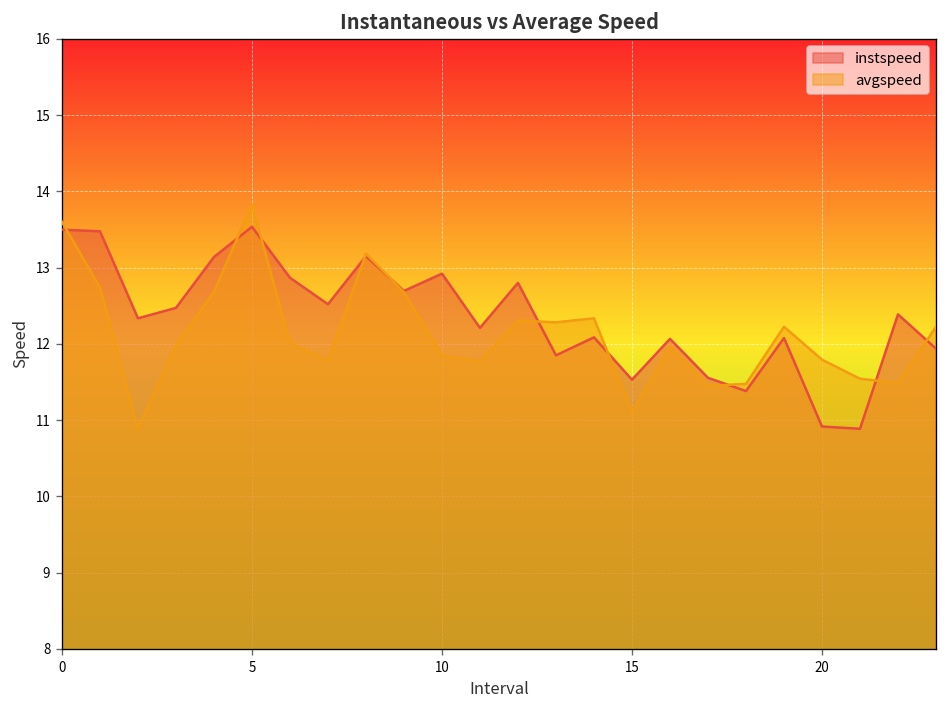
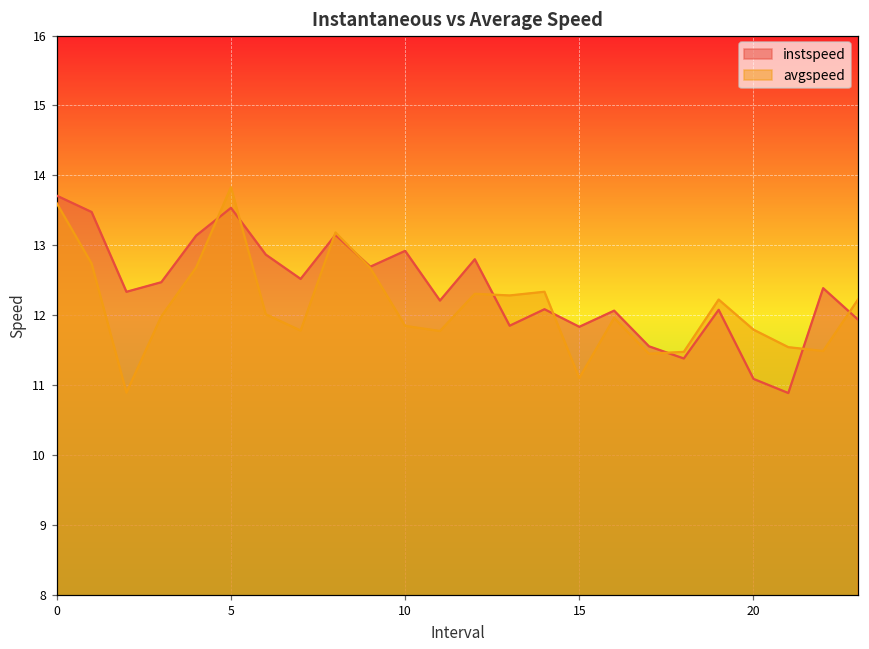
instspeed, 0: 13.5 -> 13.7
instspeed, 15: 11.5 -> 11.8
instspeed, 20: 10.9 -> 11.1
